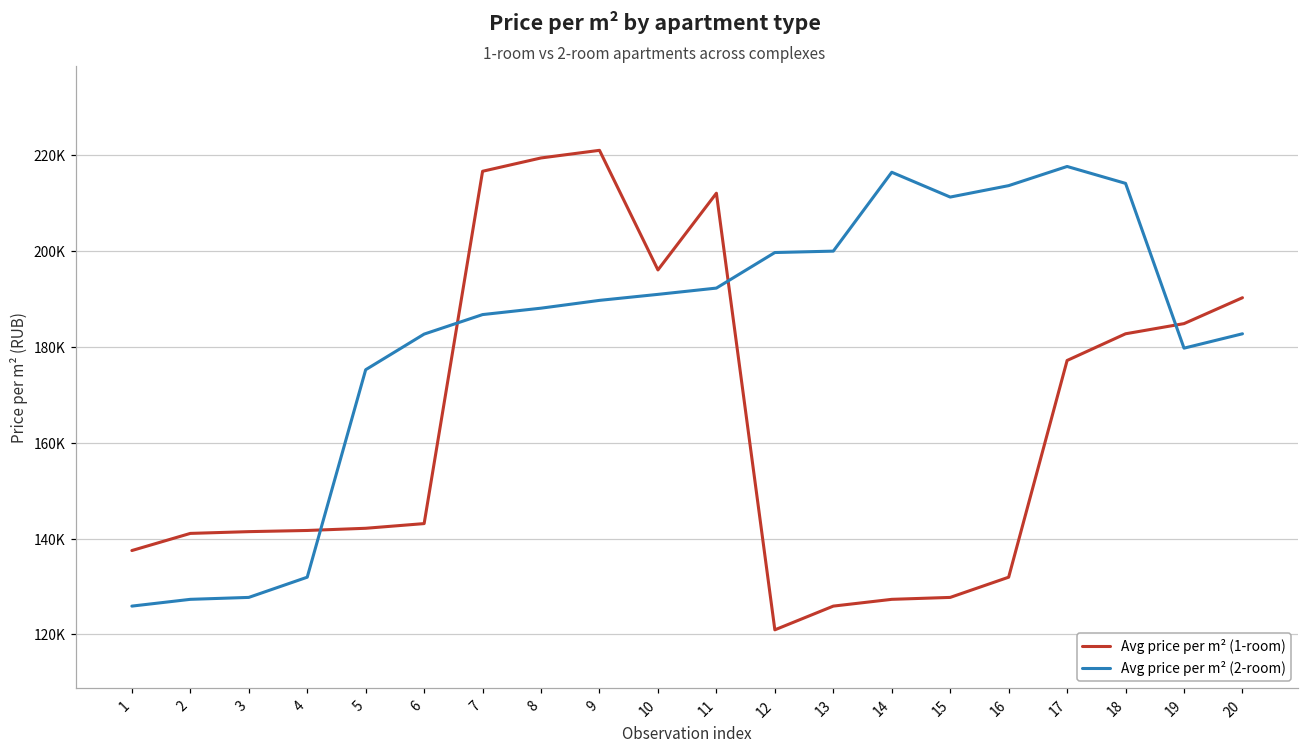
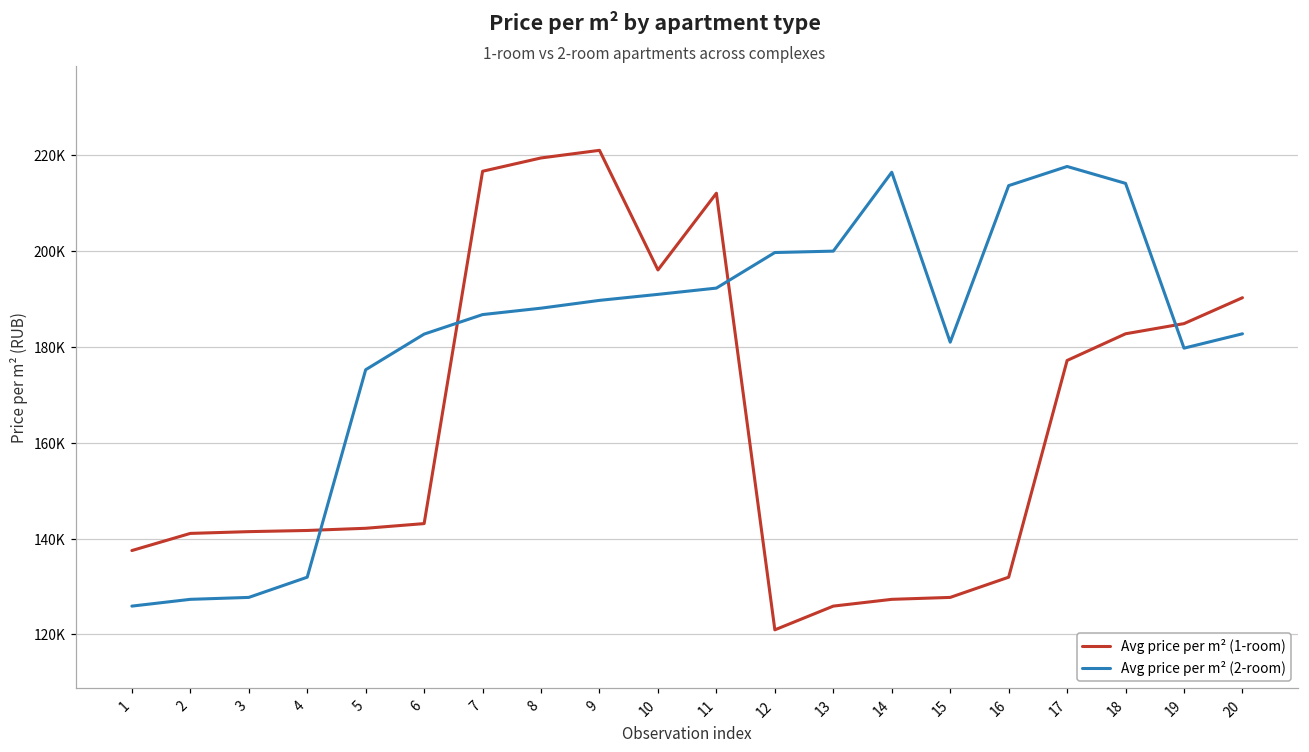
Avg price per m² (2-room), 15: 211000 -> 181000
